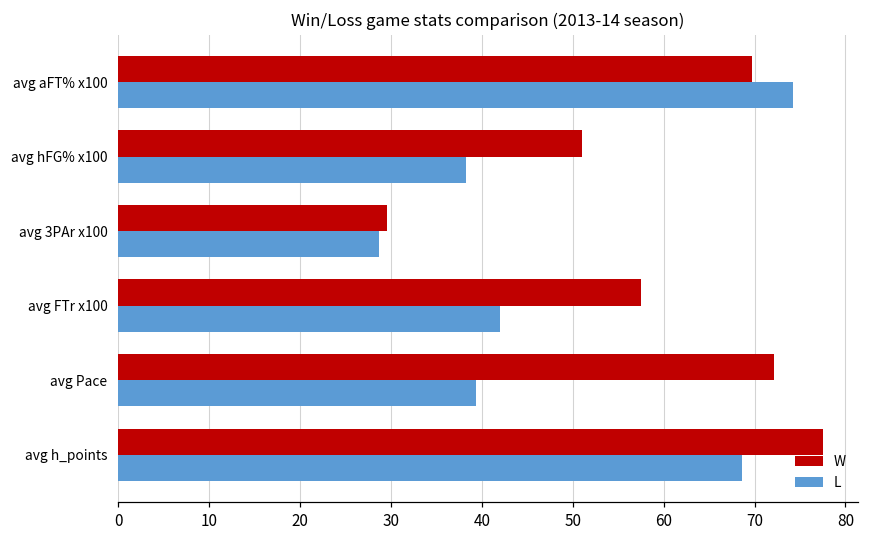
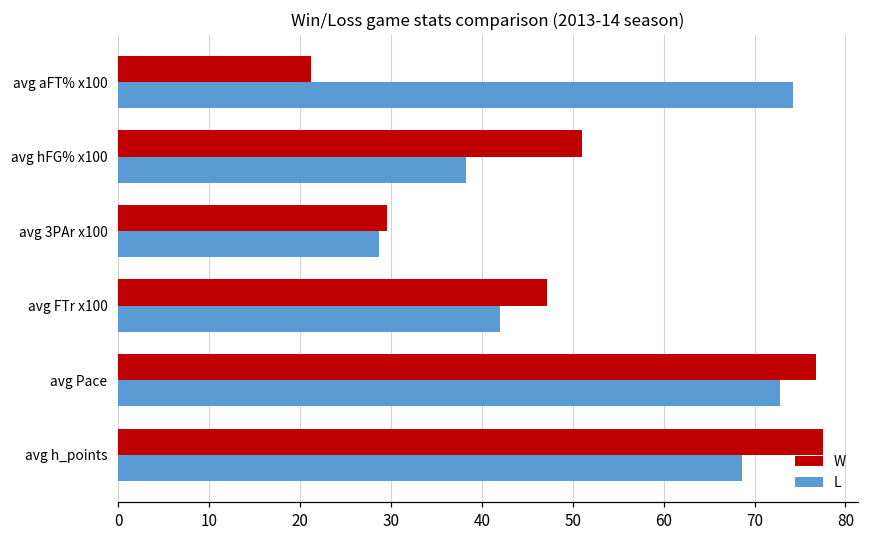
W, avg aFT% x100: 70 -> 21
W, avg FTr x100: 58 -> 47
W, avg Pace: 72 -> 77
L, avg Pace: 39 -> 73
